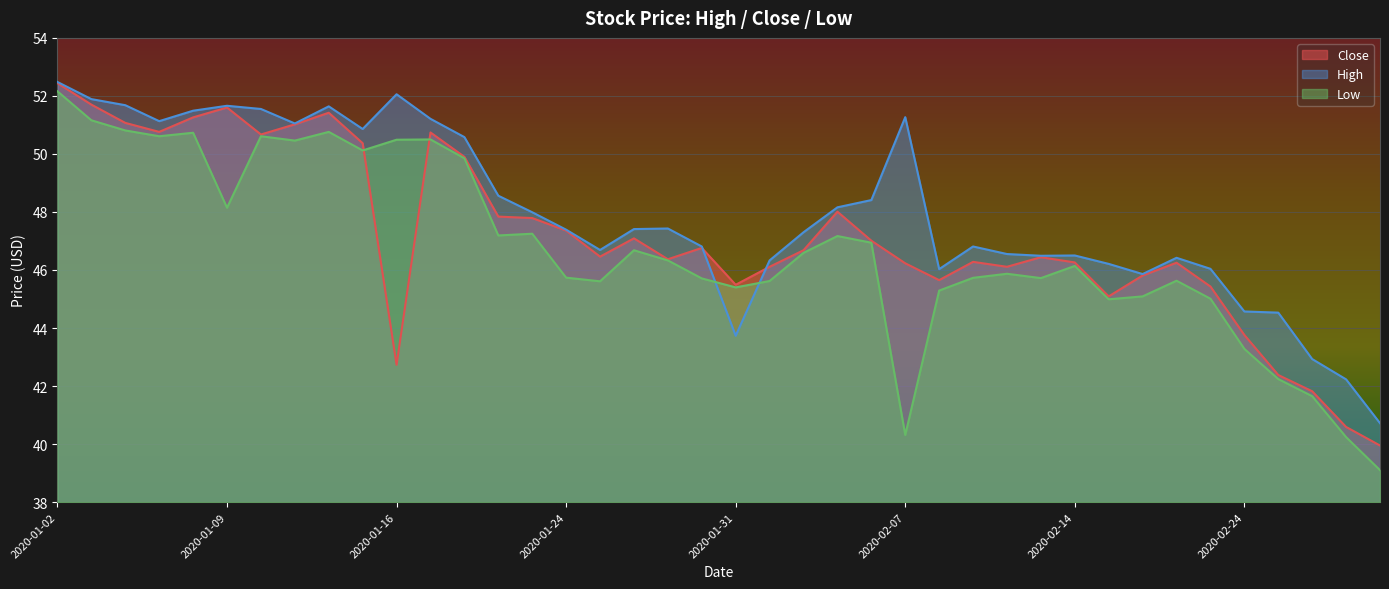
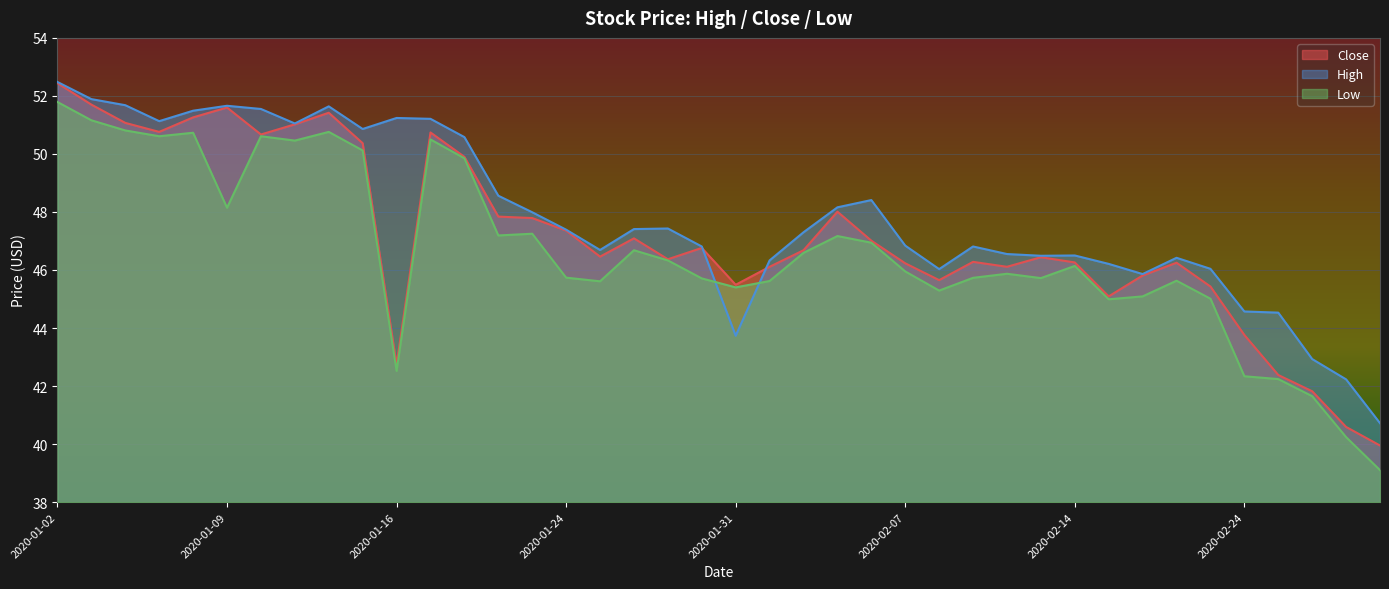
Low, 2020-01-02: 52.2 -> 51.8
High, 2020-01-16: 52.1 -> 51.2
Low, 2020-01-16: 50.5 -> 42.5
High, 2020-02-07: 51.3 -> 46.8
Low, 2020-02-07: 40.3 -> 46.0
Low, 2020-02-24: 43.3 -> 42.3
